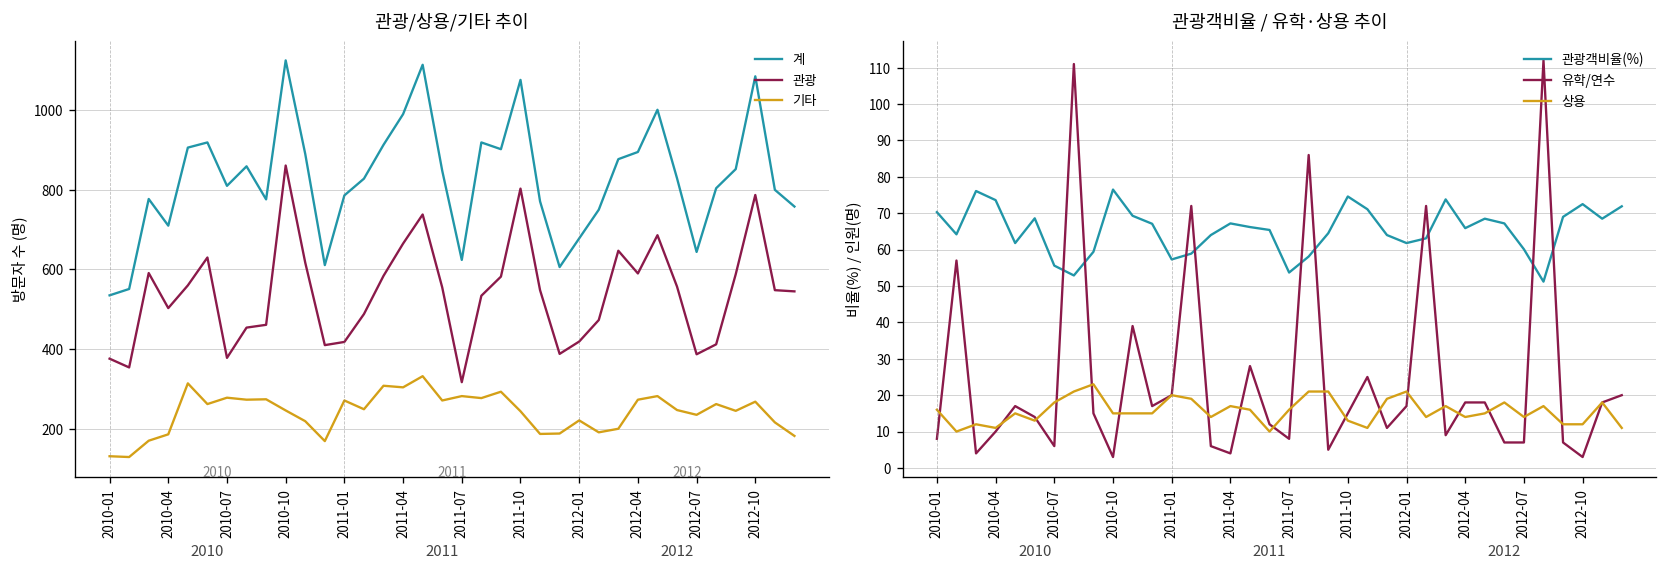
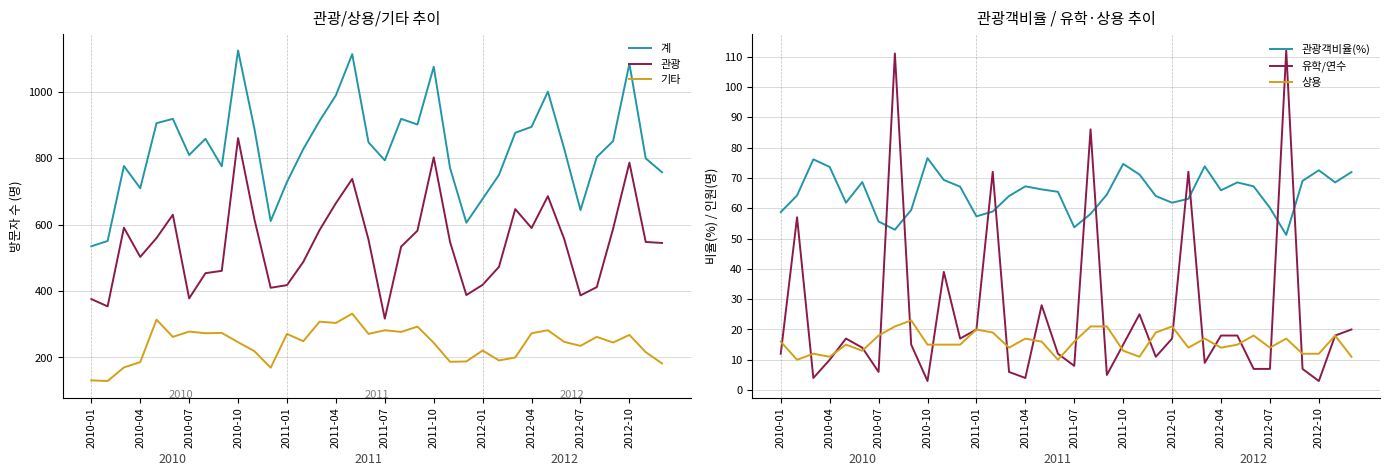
관광/상용/기타 추이, 계, 2011-01: 790 -> 730
관광/상용/기타 추이, 계, 2011-07: 620 -> 790
관광객비율 / 유학·상용 추이, 관광객비율(%), 2010-01: 70 -> 59
관광객비율 / 유학·상용 추이, 유학/연수, 2010-01: 8 -> 12
